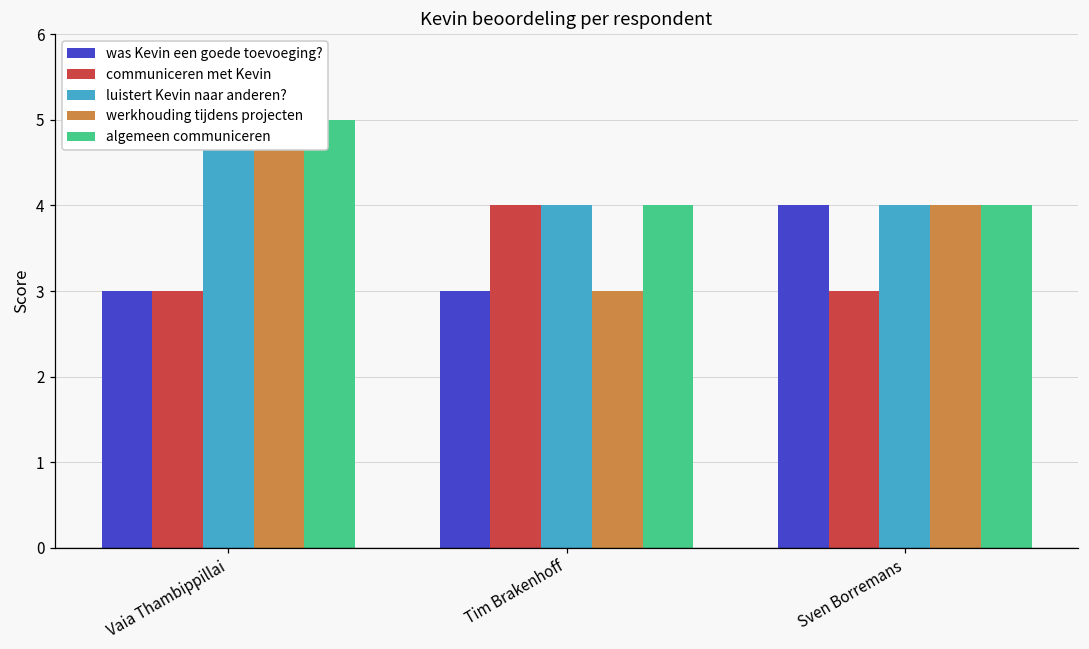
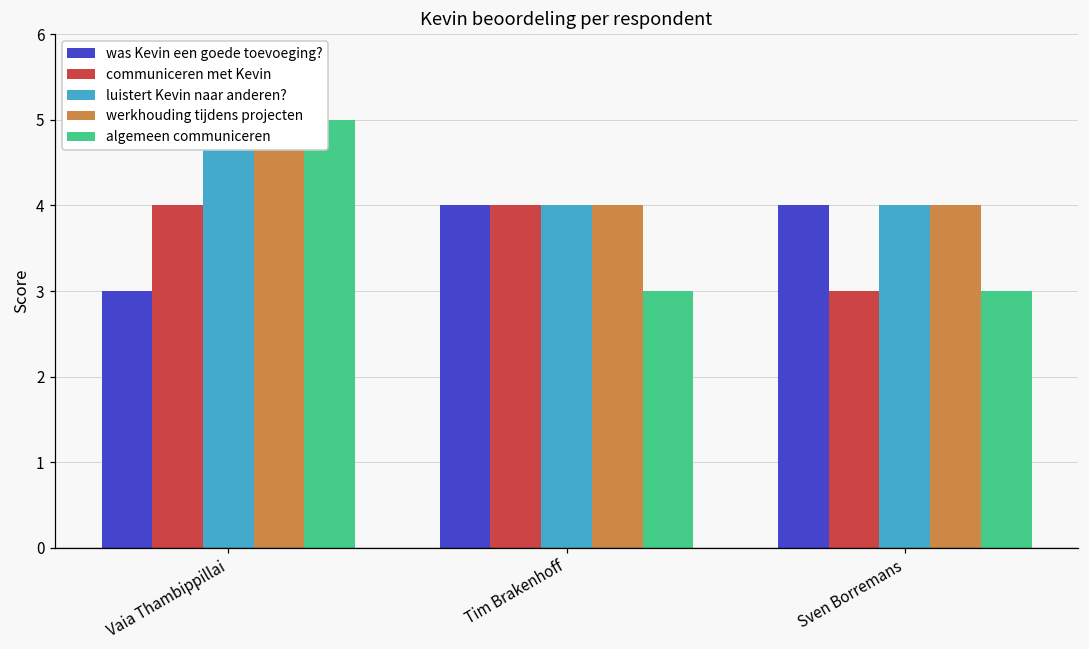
communiceren met Kevin, Vaia Thambippillai: 3 -> 4
was Kevin een goede toevoeging?, Tim Brakenhoff: 3 -> 4
werkhouding tijdens projecten, Tim Brakenhoff: 3 -> 4
algemeen communiceren, Tim Brakenhoff: 4 -> 3
algemeen communiceren, Sven Borremans: 4 -> 3
